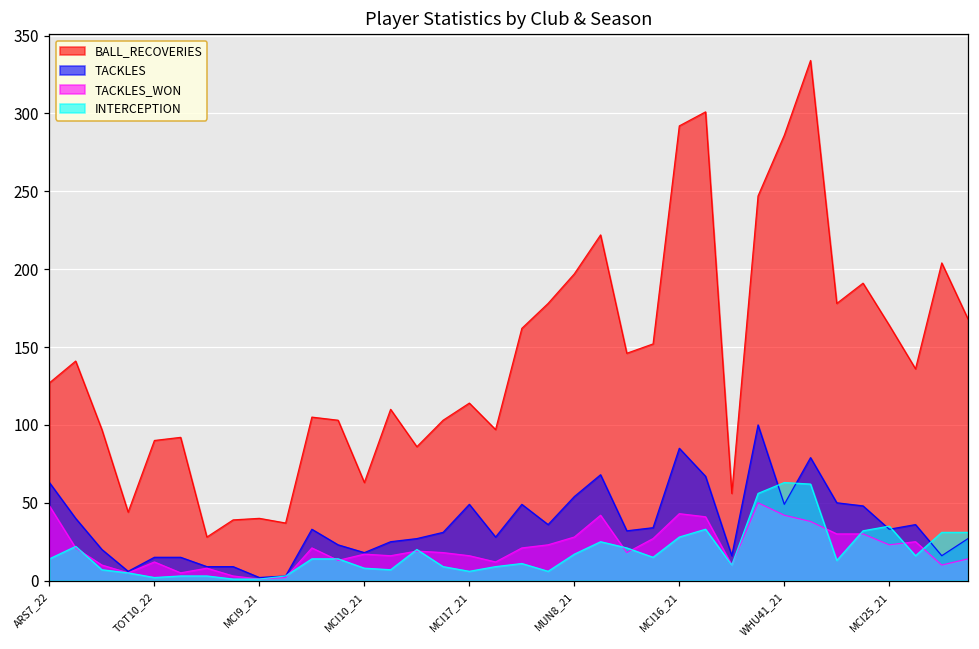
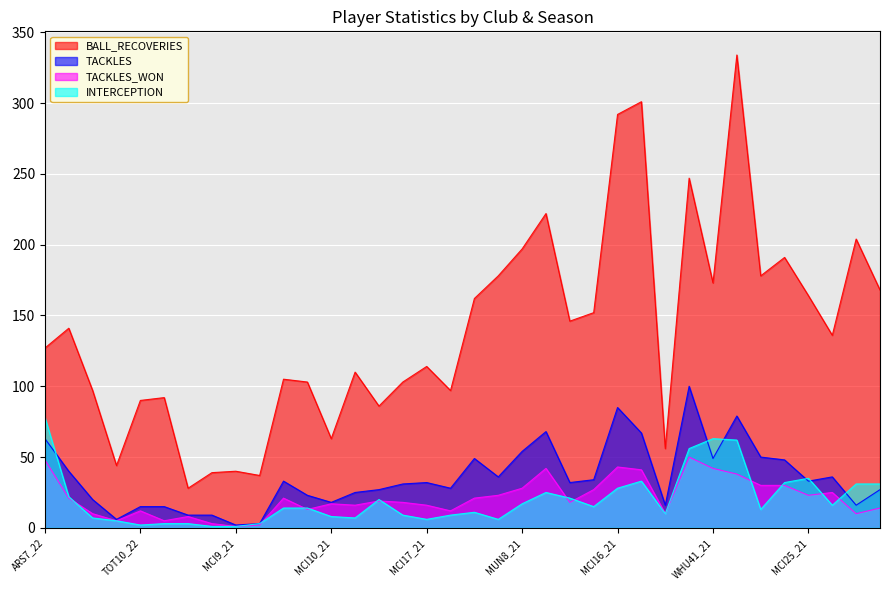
INTERCEPTION, ARS7_22: 14 -> 78
TACKLES, MCI17_21: 49 -> 32
BALL_RECOVERIES, WHU41_21: 286 -> 173
